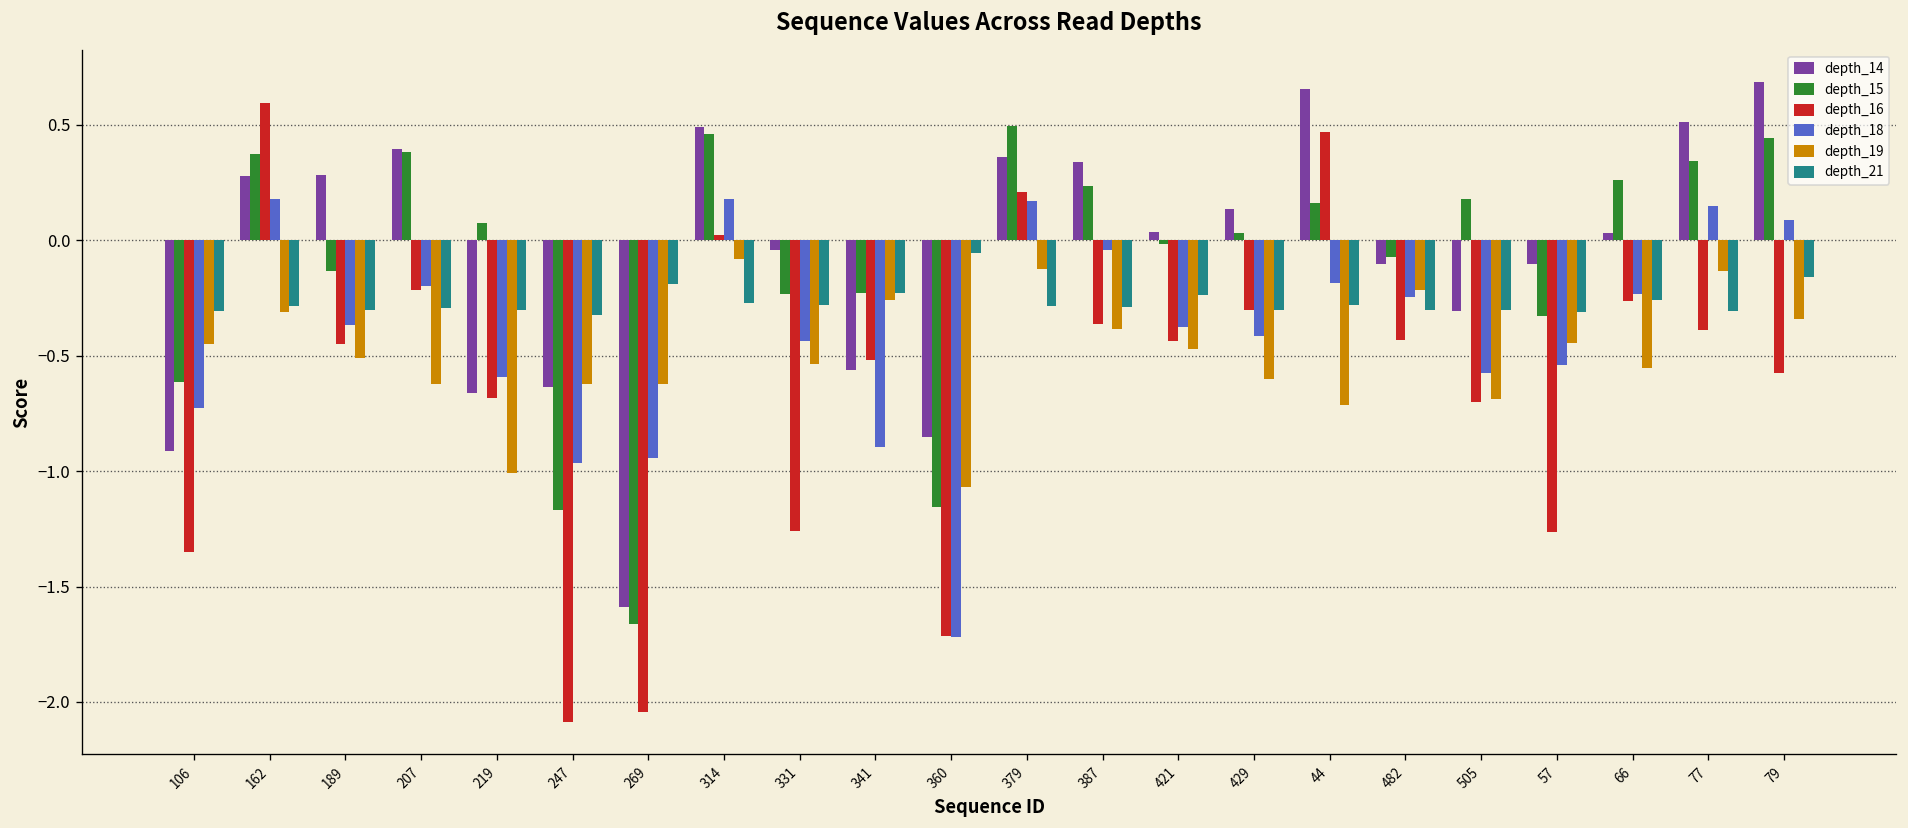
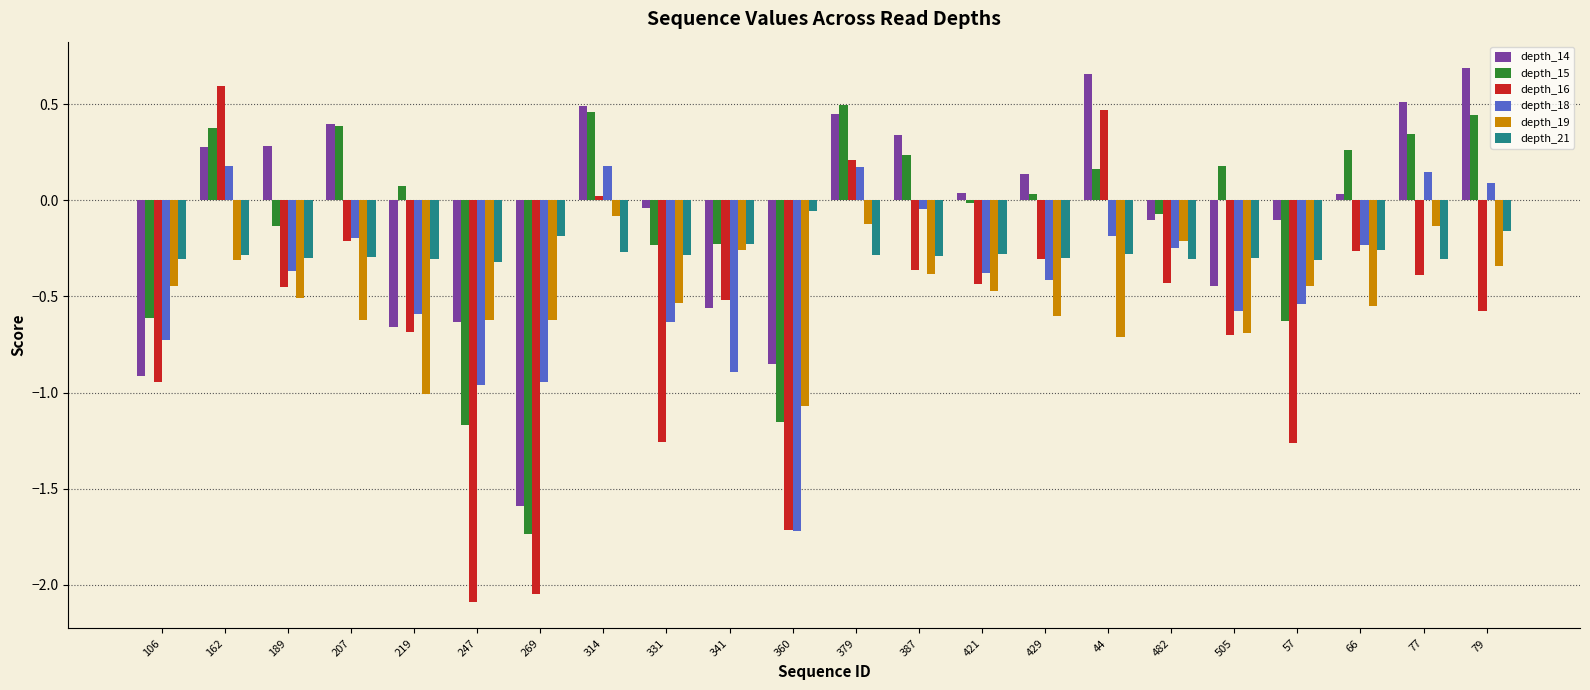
depth_16, 106: -1.35 -> -0.94
depth_15, 269: -1.66 -> -1.73
depth_18, 331: -0.44 -> -0.63
depth_14, 379: 0.36 -> 0.45
depth_21, 421: -0.24 -> -0.28
depth_14, 505: -0.31 -> -0.45
depth_15, 57: -0.33 -> -0.63
